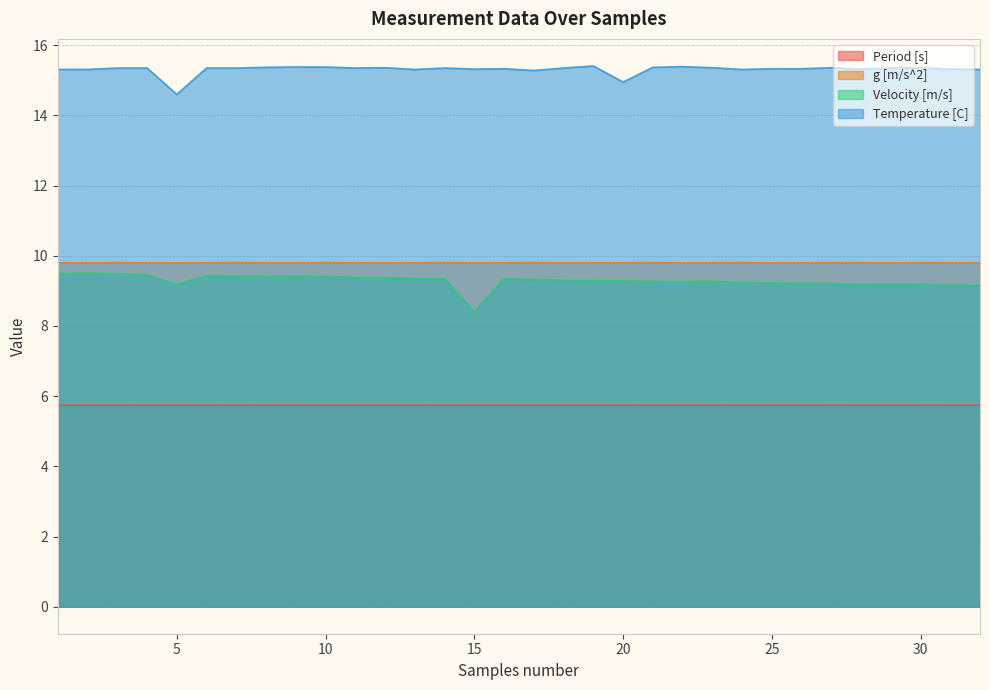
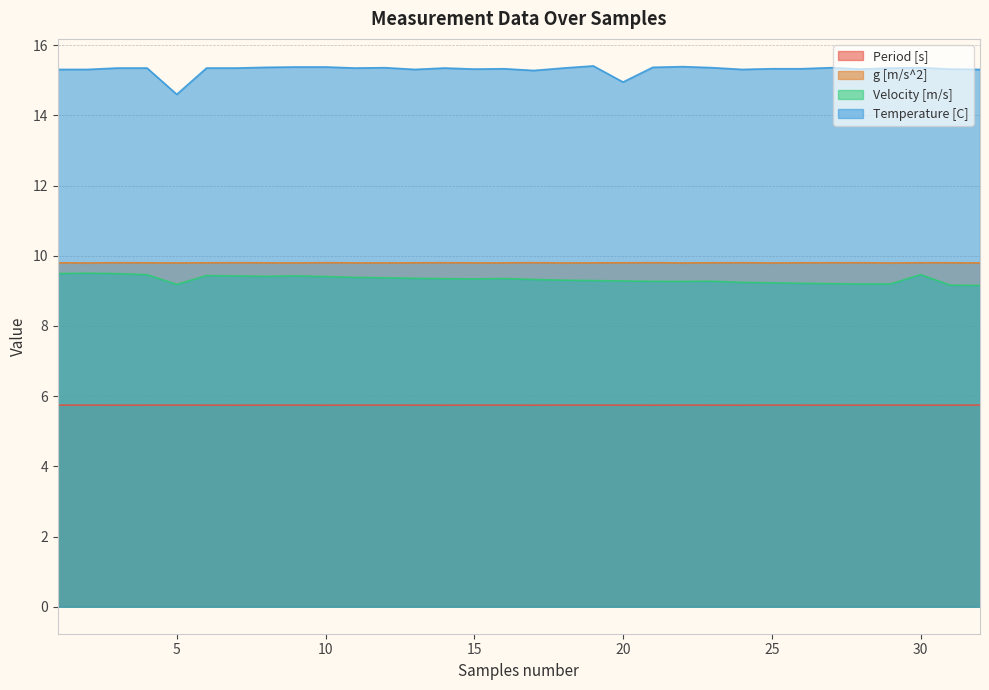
Velocity [m/s], 15: 8.4 -> 9.3
Velocity [m/s], 30: 9.2 -> 9.5
